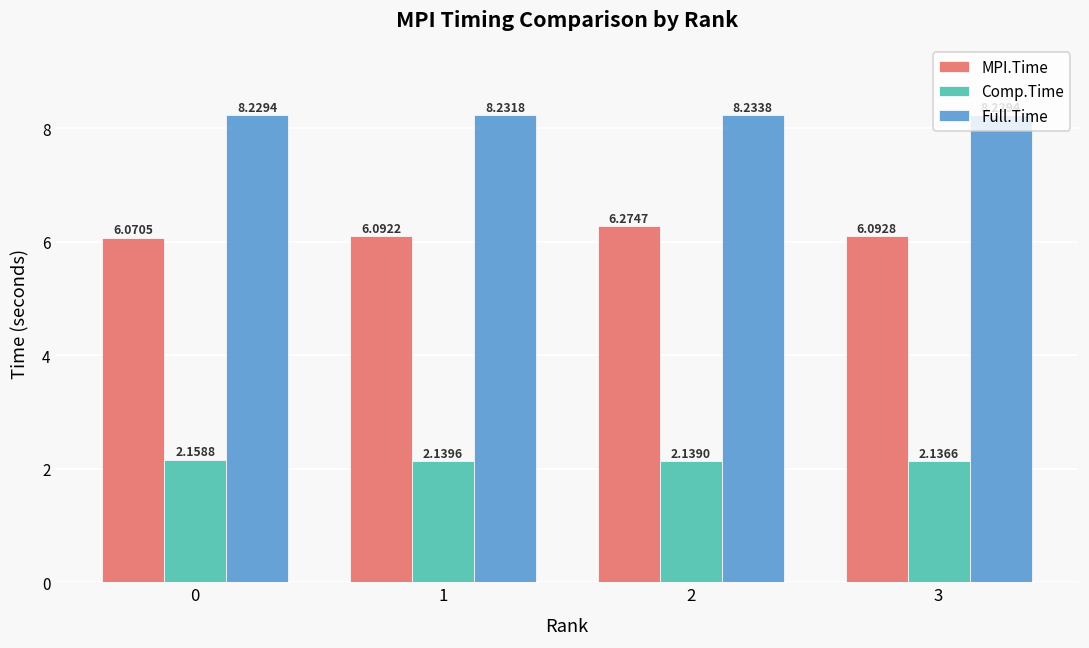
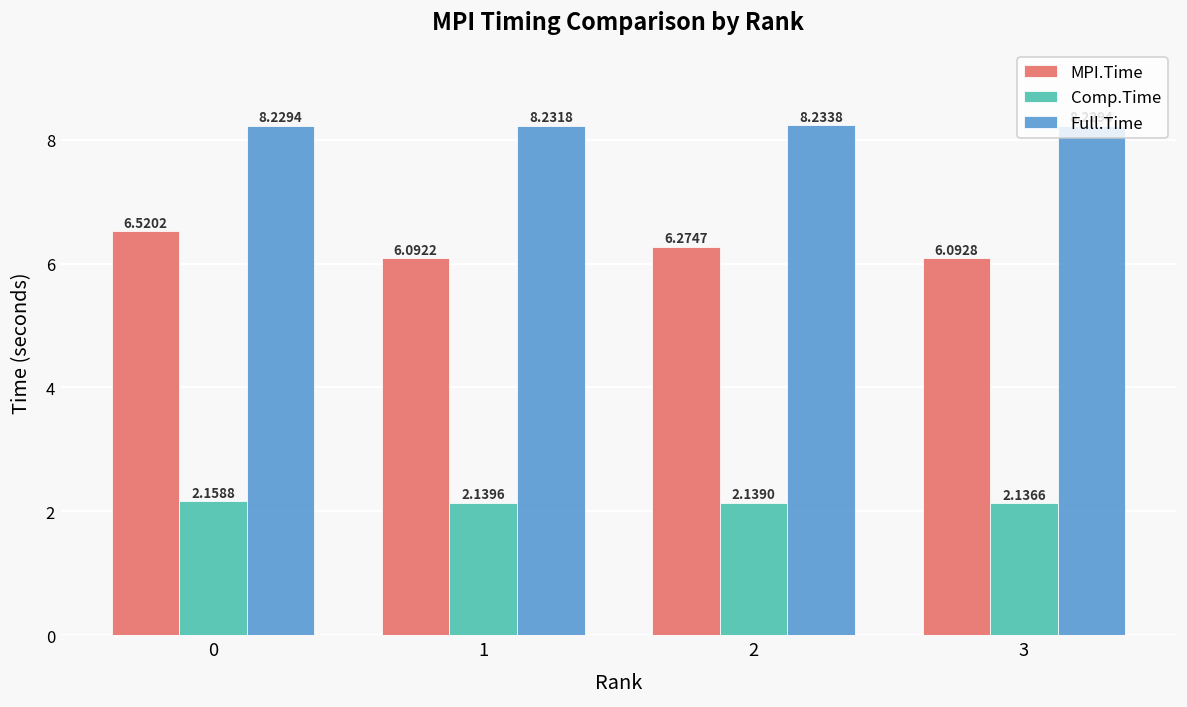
MPI.Time, 0: 6.0705 -> 6.5202
